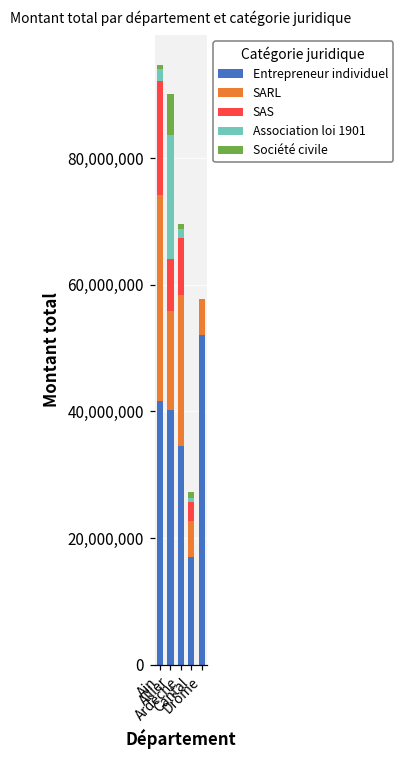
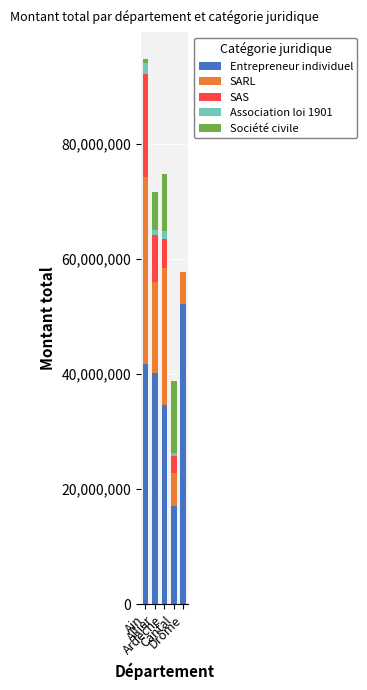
Association loi 1901, Allier: 20,000,000 -> 1,000,000
SAS, Ardèche: 9,000,000 -> 5,000,000
Société civile, Ardèche: 1,000,000 -> 10,000,000
Société civile, Cantal: 1,000,000 -> 12,000,000
